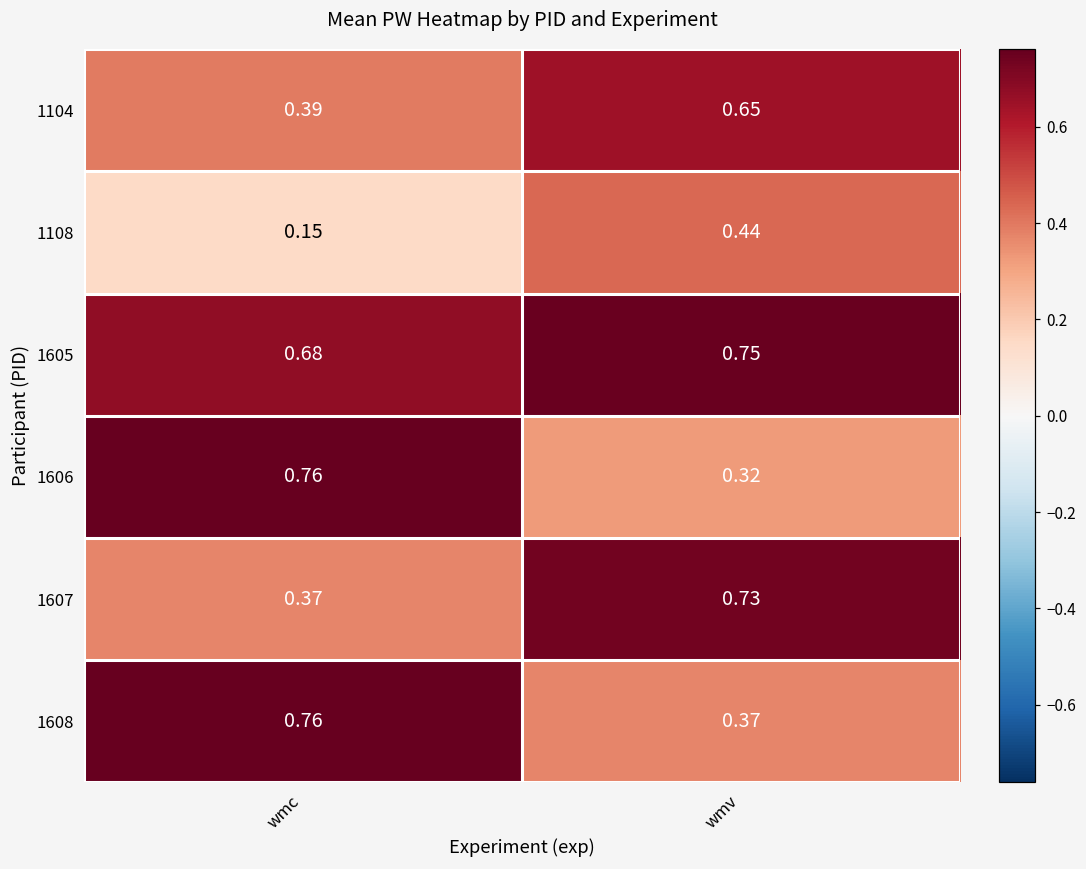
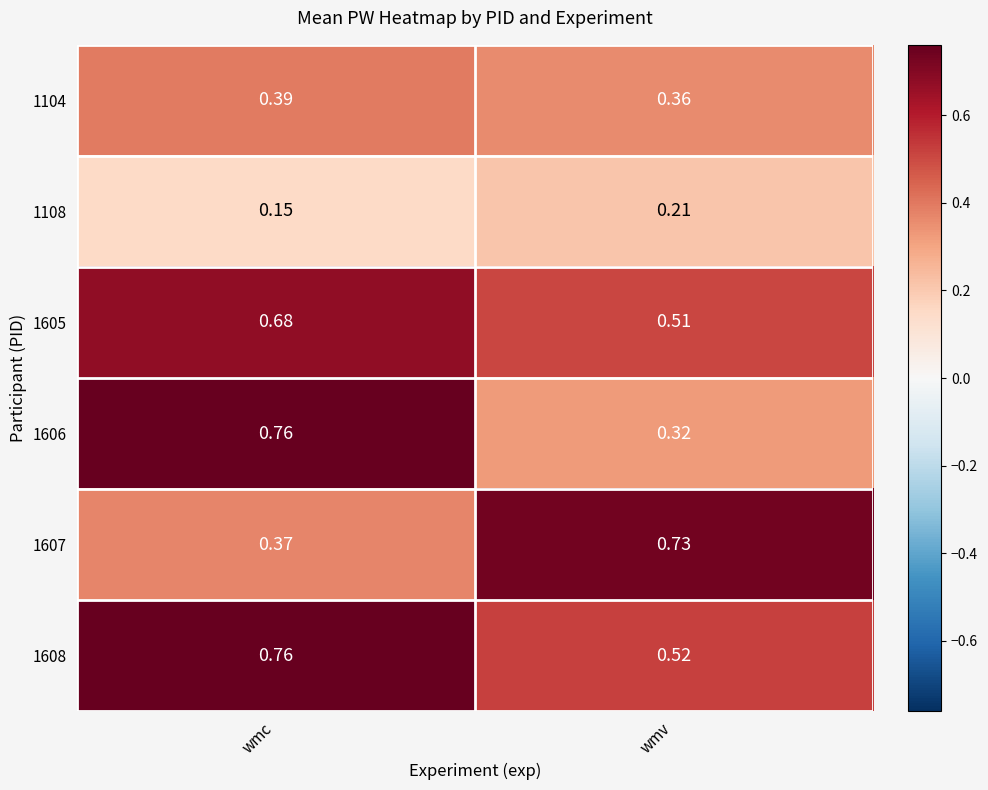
1104, wmv: 0.65 -> 0.36
1108, wmv: 0.44 -> 0.21
1605, wmv: 0.75 -> 0.51
1608, wmv: 0.37 -> 0.52
